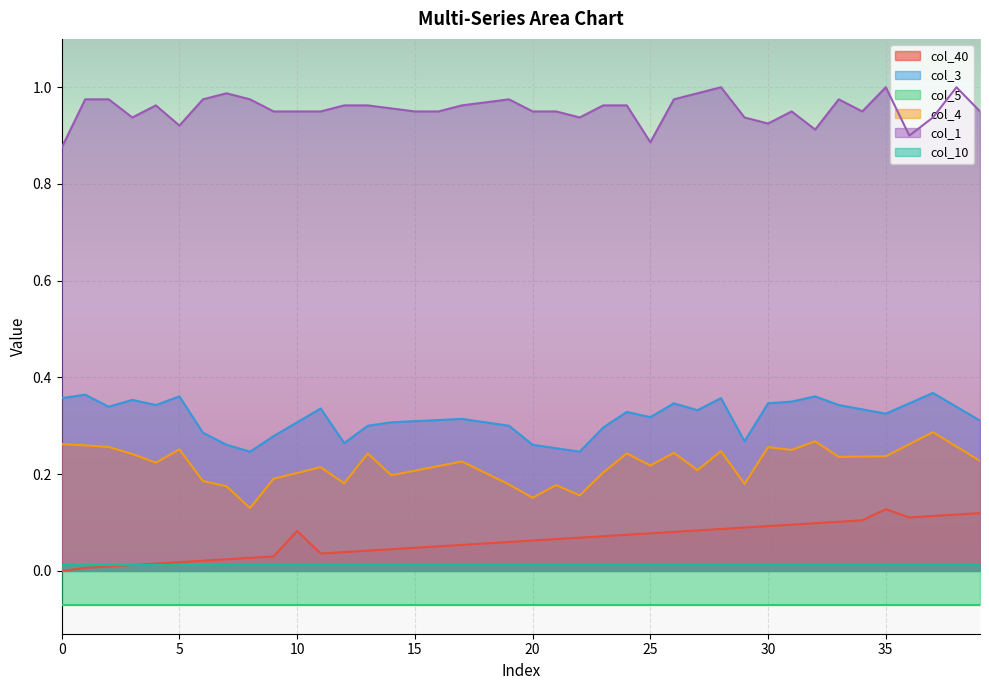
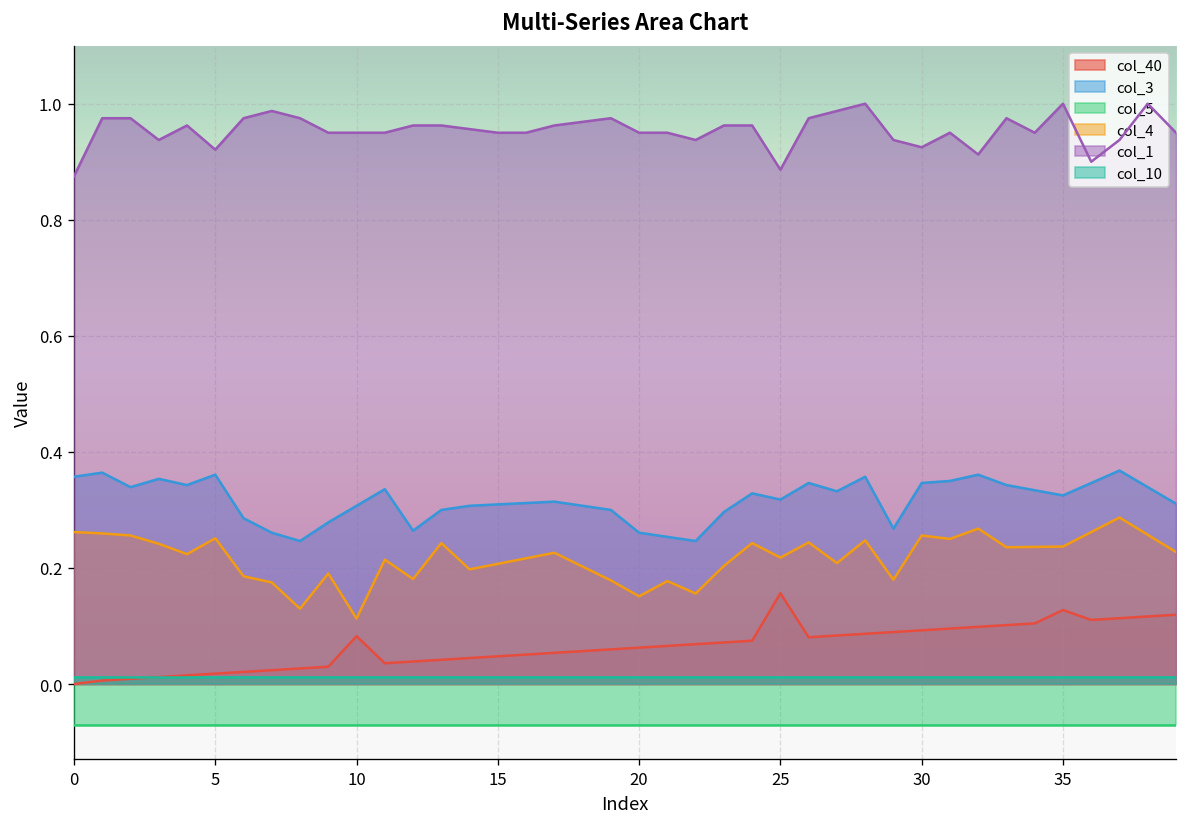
col_4, 10: 0.20 -> 0.11
col_40, 25: 0.08 -> 0.16
